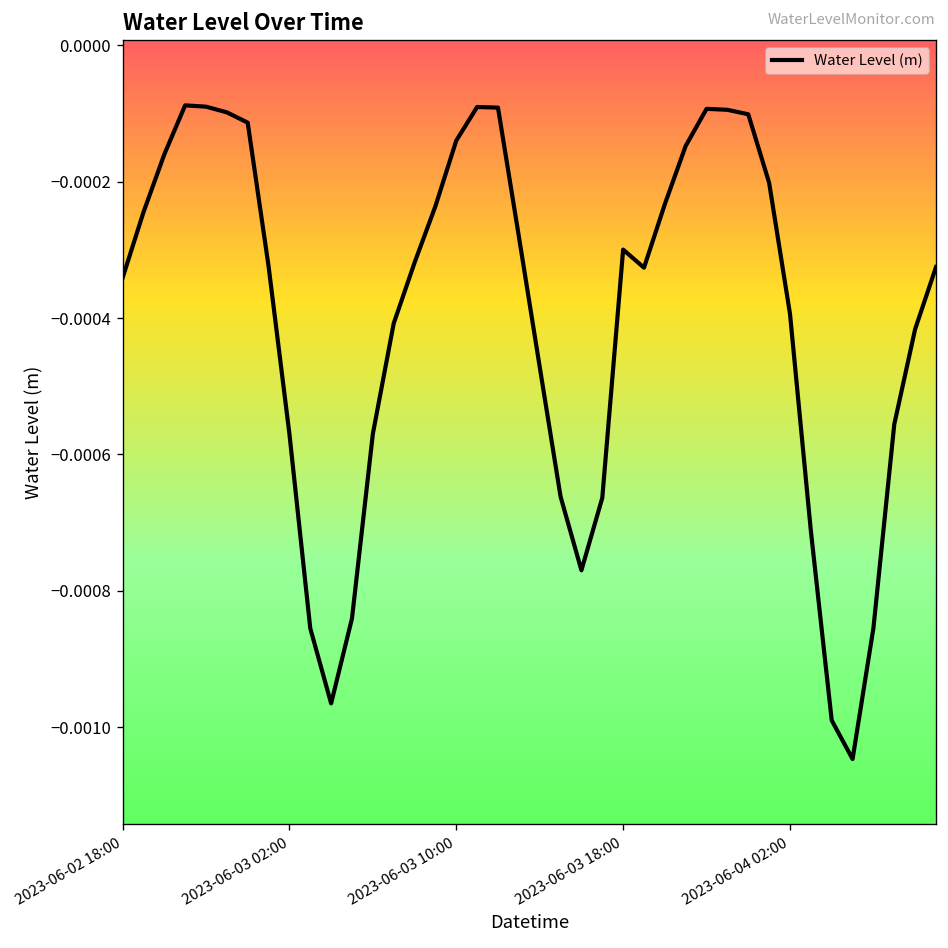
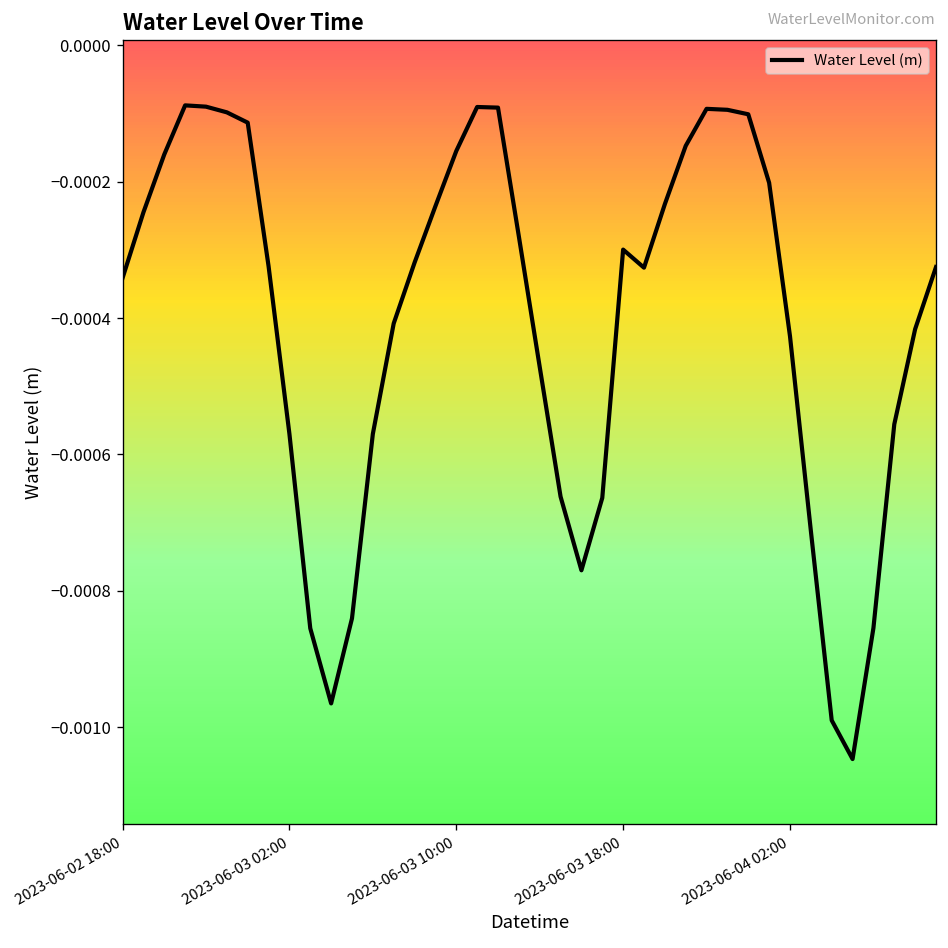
2023-06-03 10:00: -0.00014 -> -0.00016
2023-06-04 02:00: -0.00039 -> -0.00043
